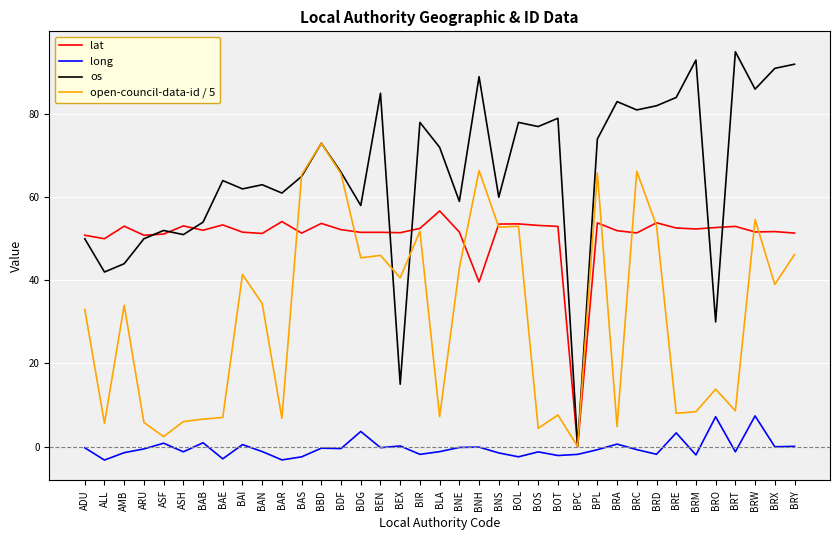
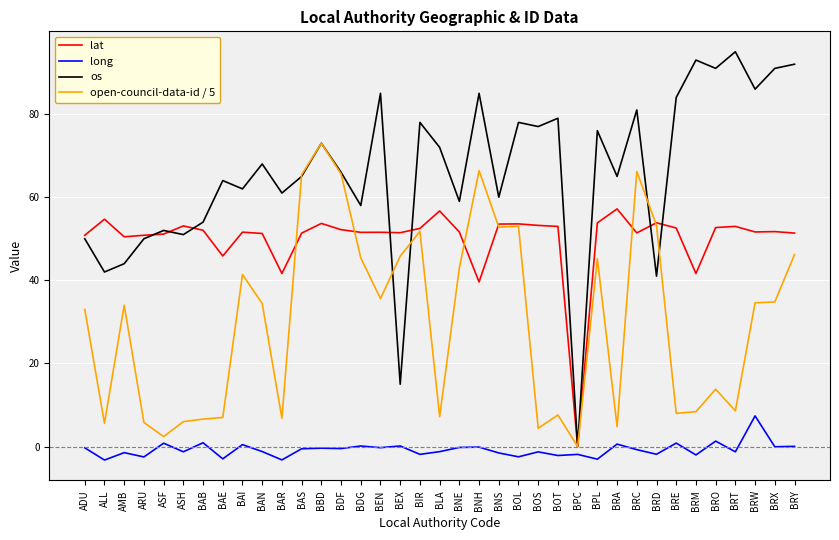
lat, ALL: 50 -> 55
lat, AMB: 53 -> 50
long, ARU: -1 -> -2
lat, BAE: 53 -> 46
os, BAN: 63 -> 68
lat, BAR: 54 -> 42
long, BAS: -2 -> -1
long, BDG: 4 -> 0
open-council-data-id / 5, BEN: 46 -> 36
open-council-data-id / 5, BEX: 41 -> 46
os, BNH: 89 -> 85
long, BPL: -1 -> -3
os, BPL: 74 -> 76
open-council-data-id / 5, BPL: 66 -> 45
lat, BRA: 52 -> 57
os, BRA: 83 -> 65
os, BRD: 82 -> 41
long, BRE: 3 -> 1
lat, BRM: 52 -> 42
long, BRO: 7 -> 1
os, BRO: 30 -> 91
open-council-data-id / 5, BRW: 55 -> 35
open-council-data-id / 5, BRX: 39 -> 35
